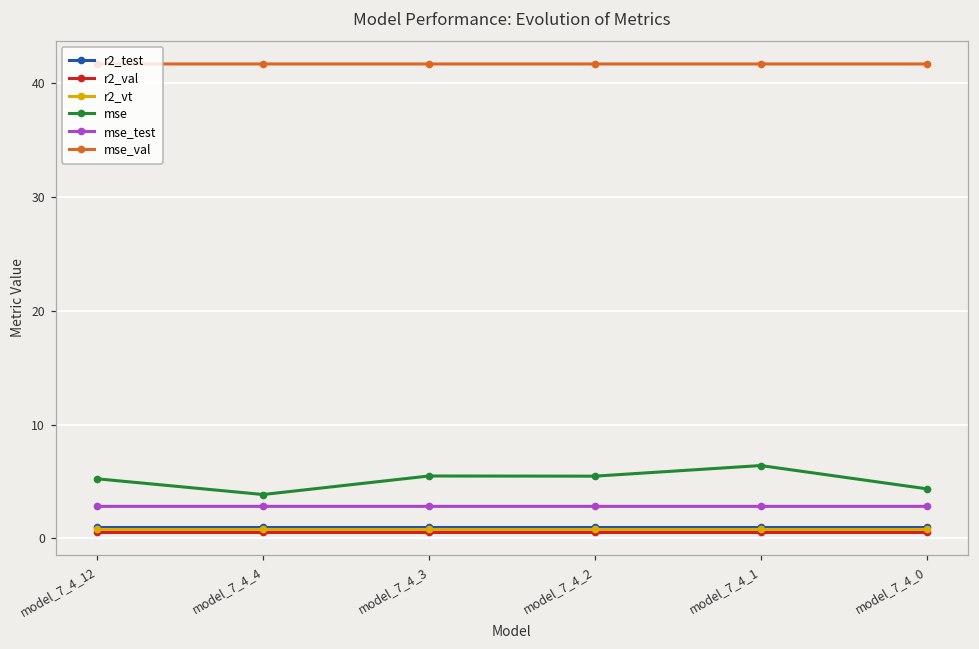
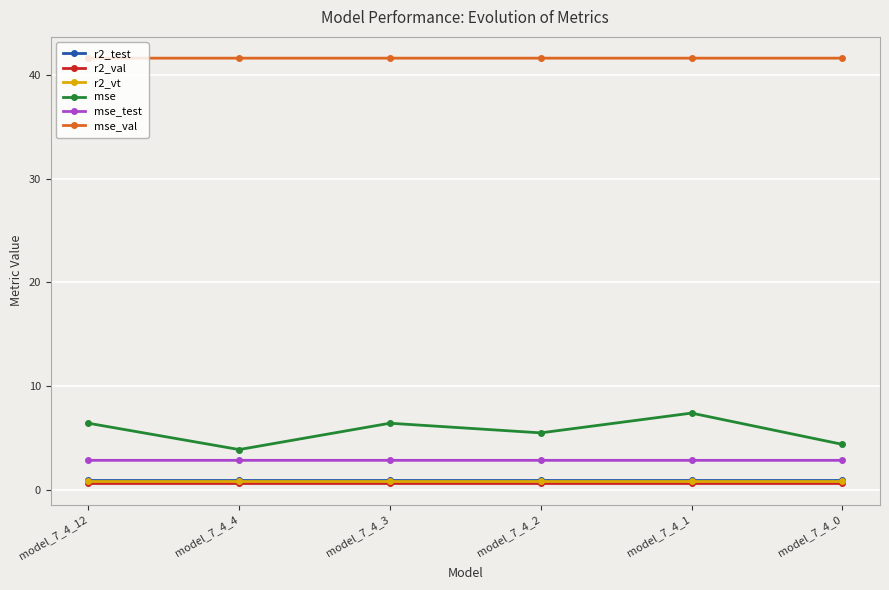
mse, model_7_4_12: 5.2 -> 6.4
mse, model_7_4_3: 5.5 -> 6.4
mse, model_7_4_1: 6.4 -> 7.4
